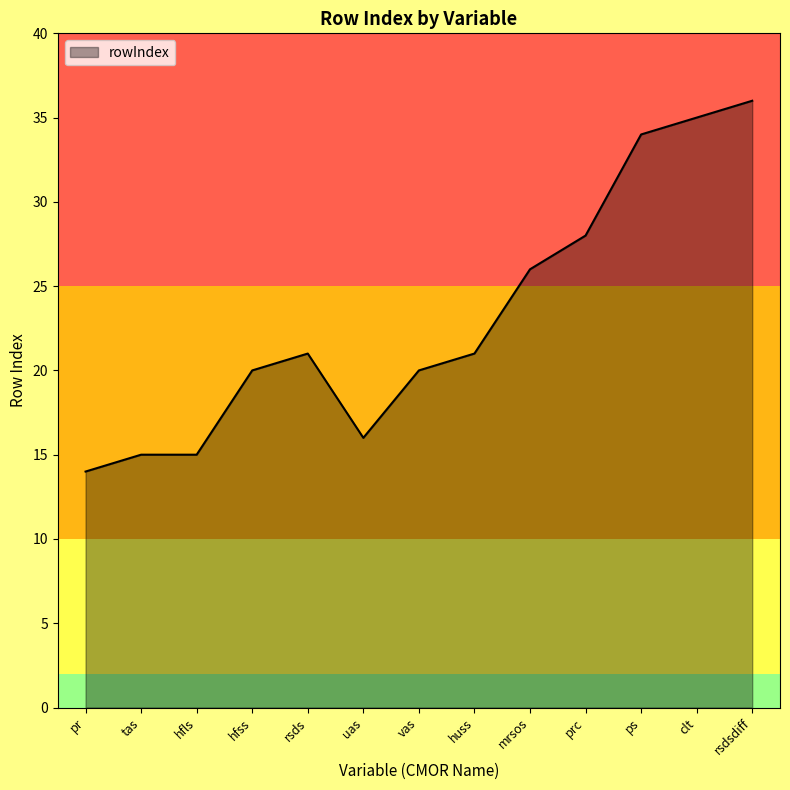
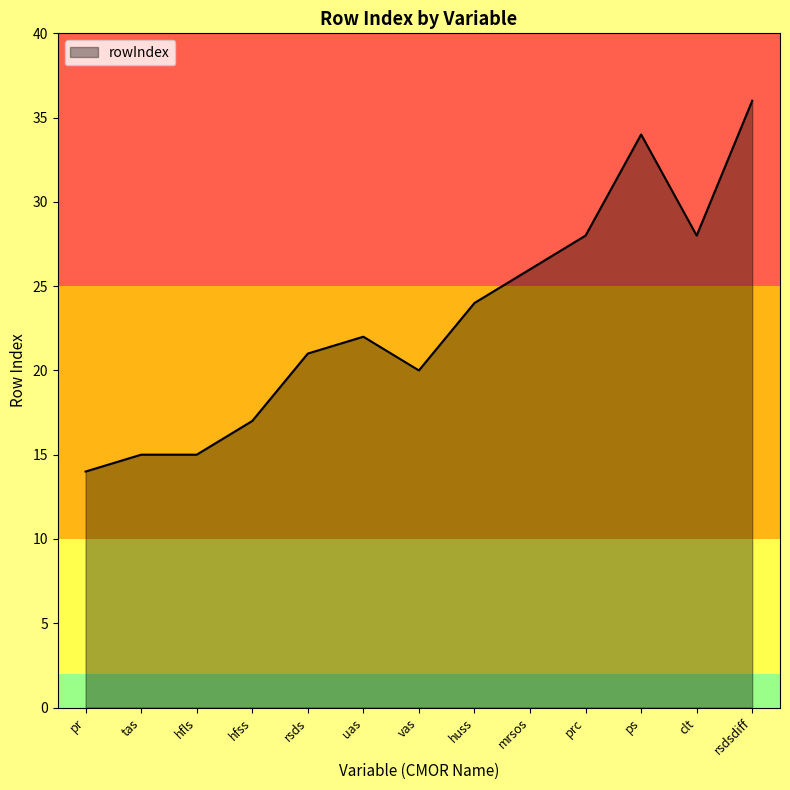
hfss: 20 -> 17
uas: 16 -> 22
huss: 21 -> 24
clt: 35 -> 28
